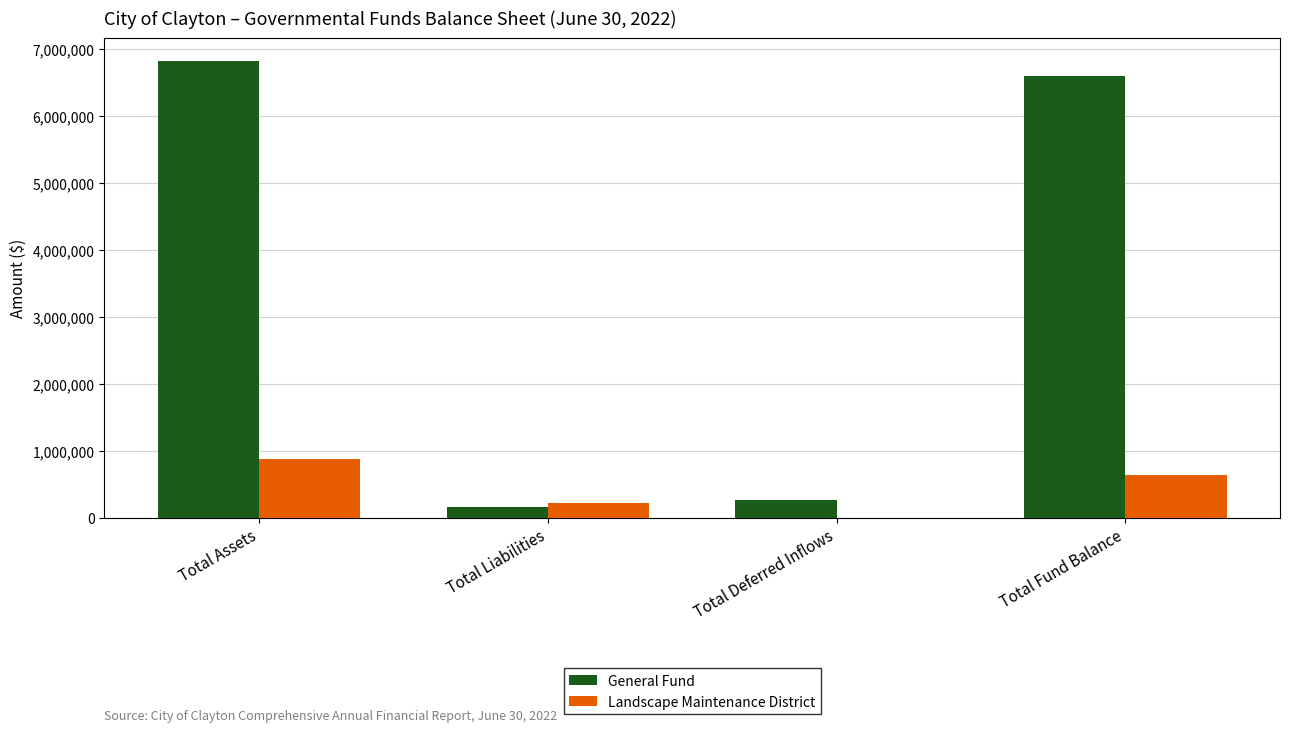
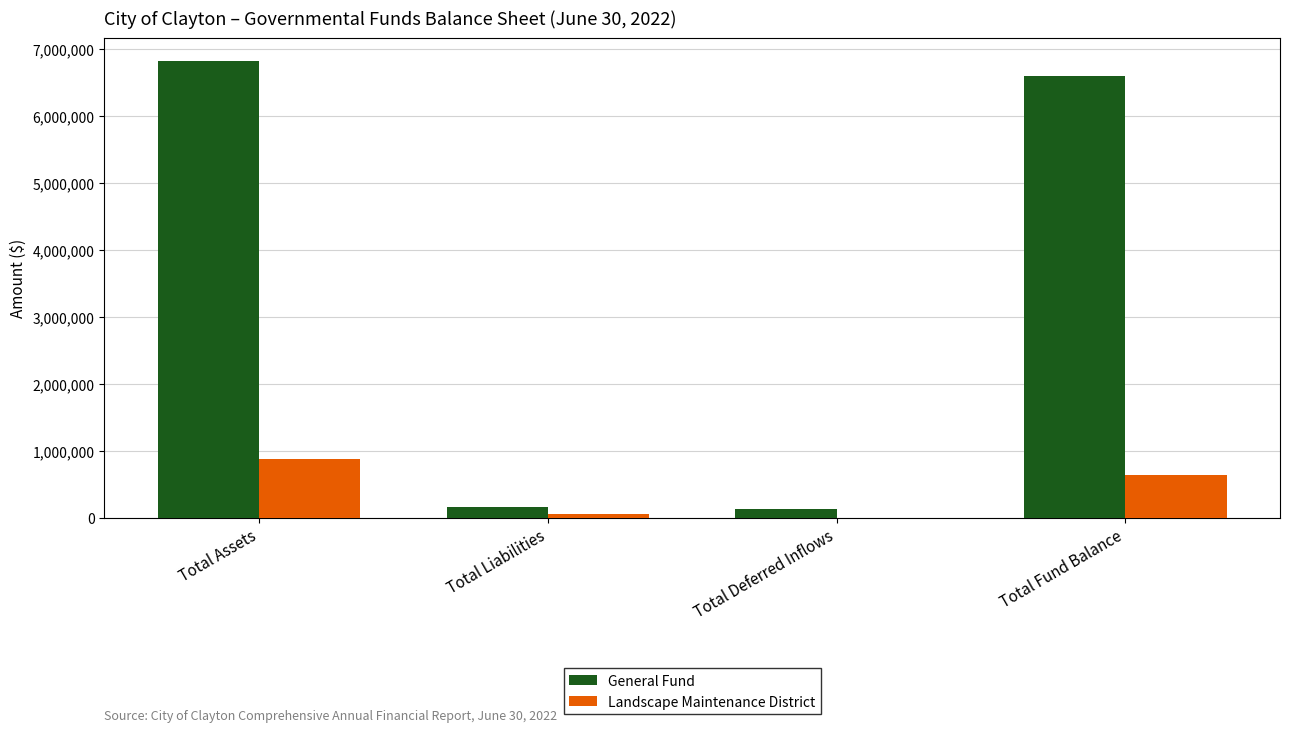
Landscape Maintenance District, Total Liabilities: 200,000 -> 100,000
General Fund, Total Deferred Inflows: 300,000 -> 100,000
